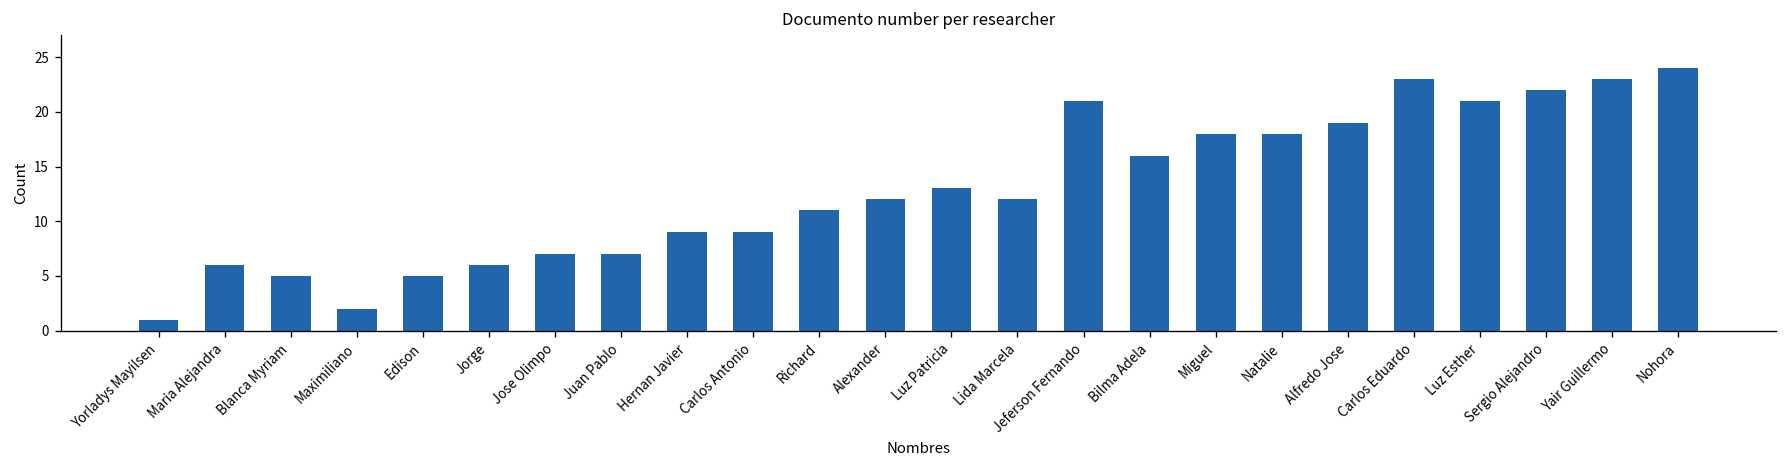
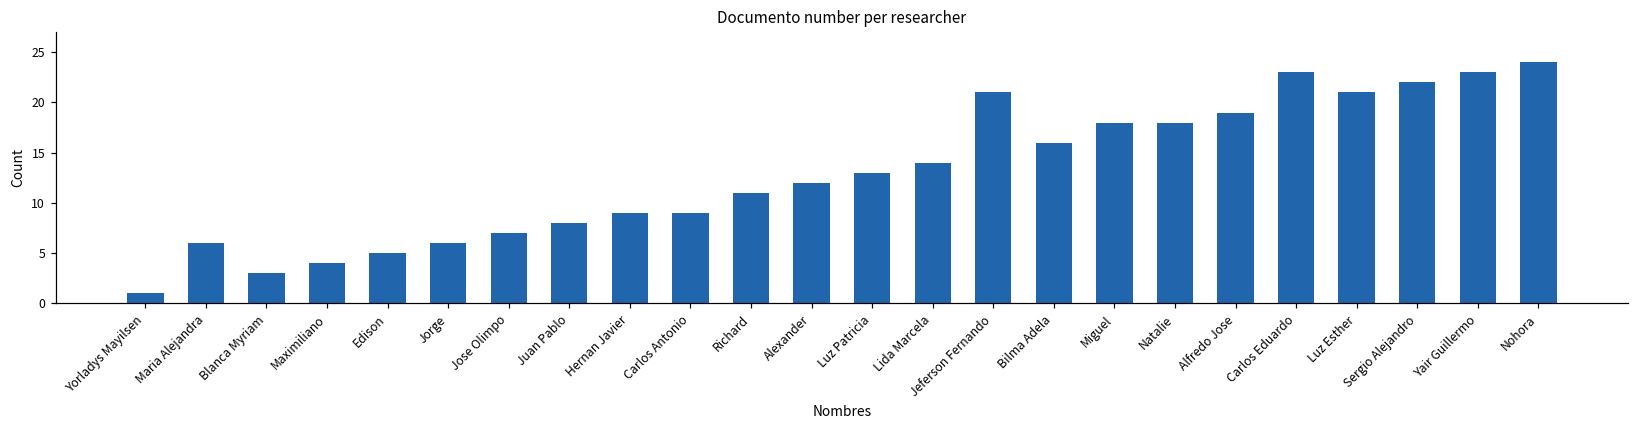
Blanca Myriam: 5 -> 3
Maximiliano: 2 -> 4
Juan Pablo: 7 -> 8
Lida Marcela: 12 -> 14
